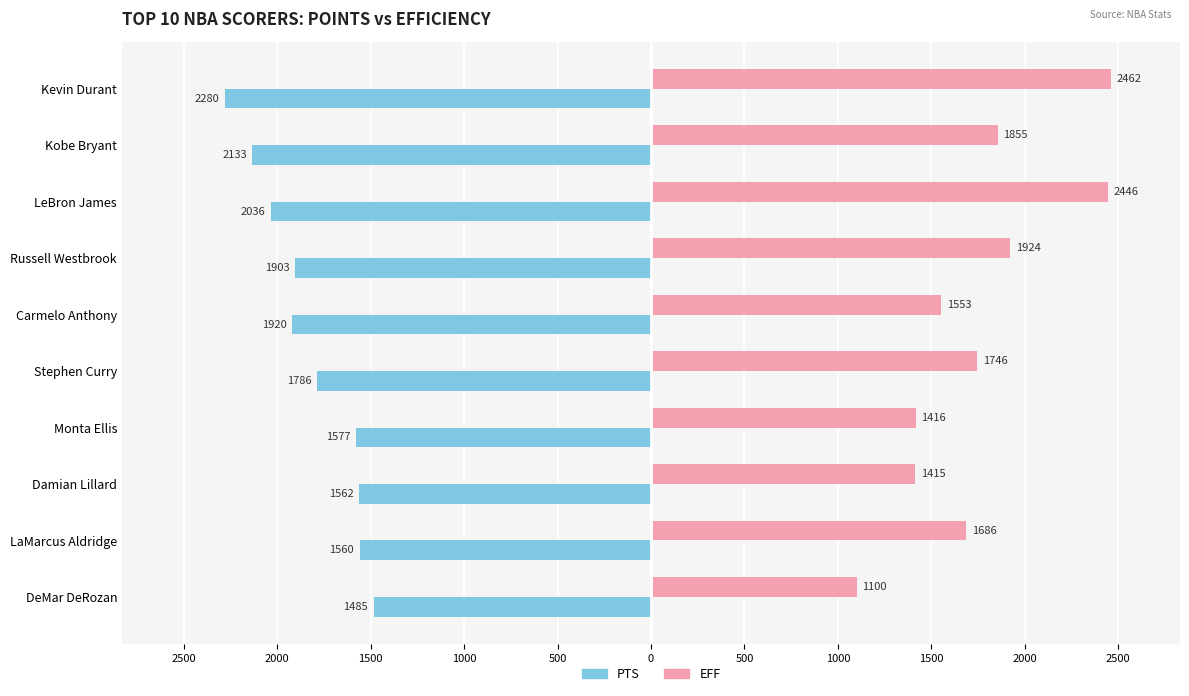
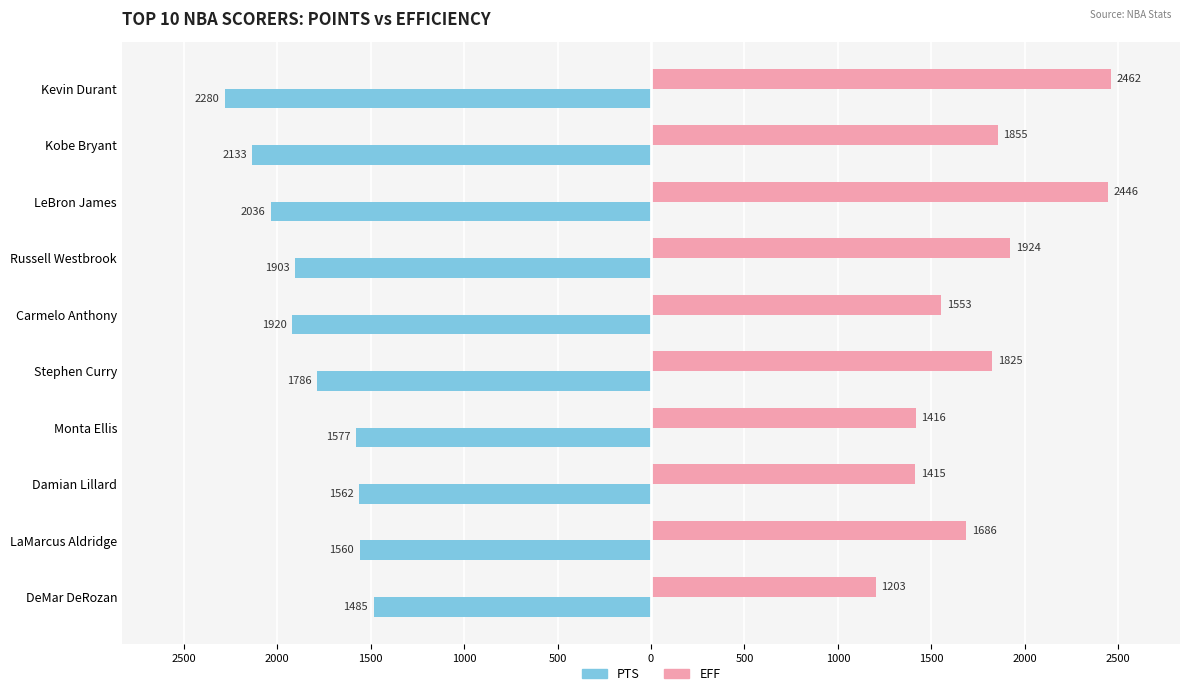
EFF, Stephen Curry: 1746 -> 1825
EFF, DeMar DeRozan: 1100 -> 1203
